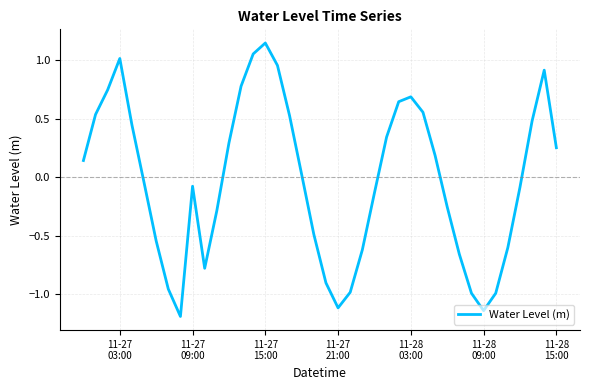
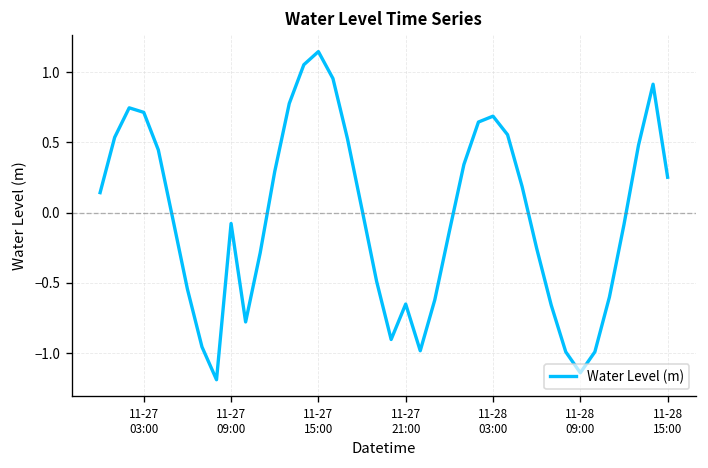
11-27 03:00: 1.01 -> 0.71
11-27 21:00: -1.12 -> -0.65
